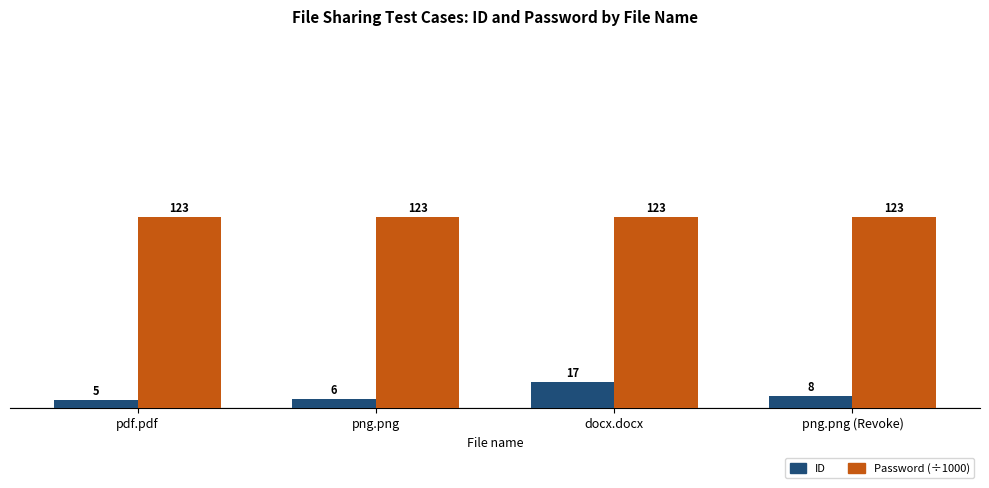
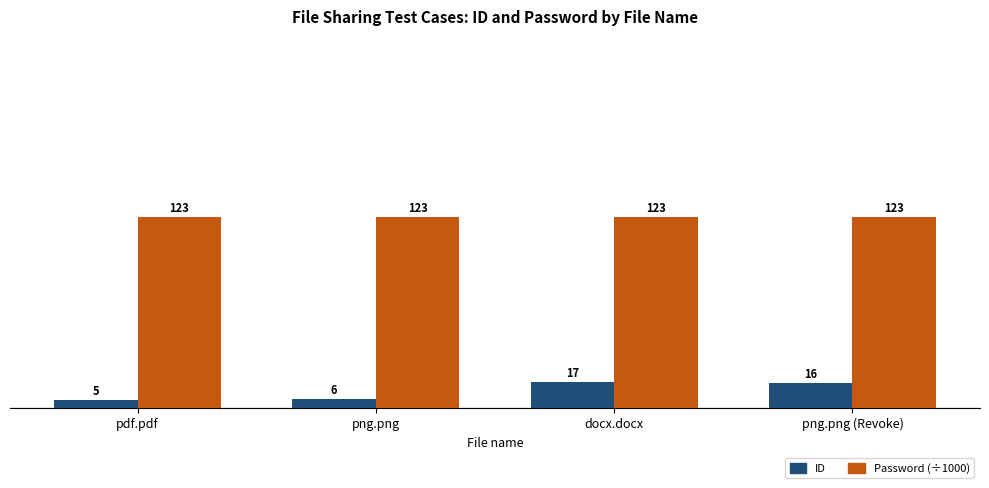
ID, png.png (Revoke): 8 -> 16
